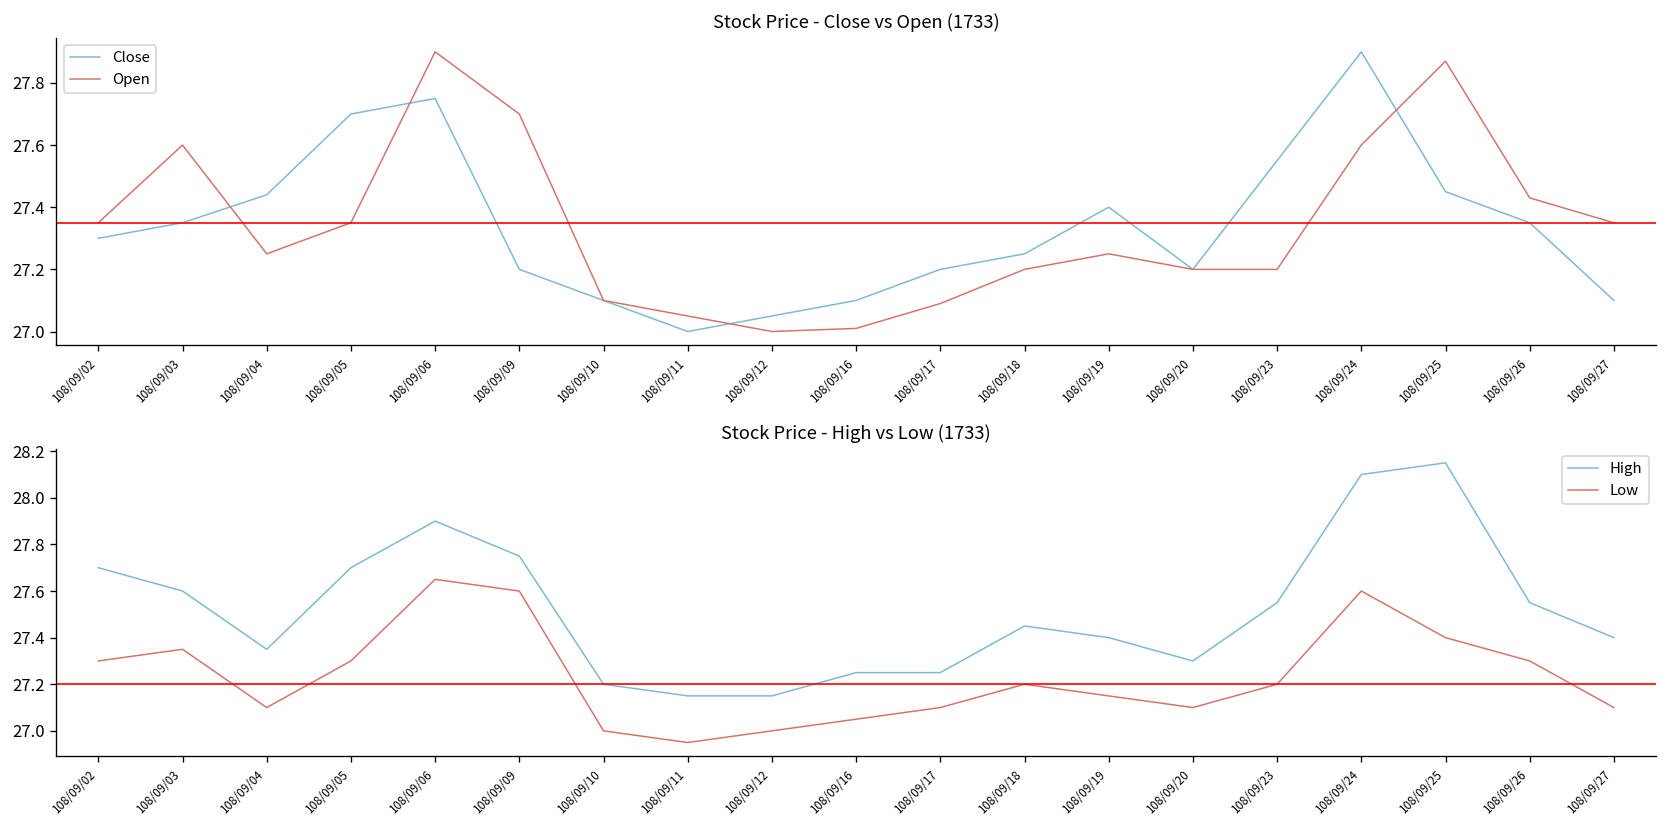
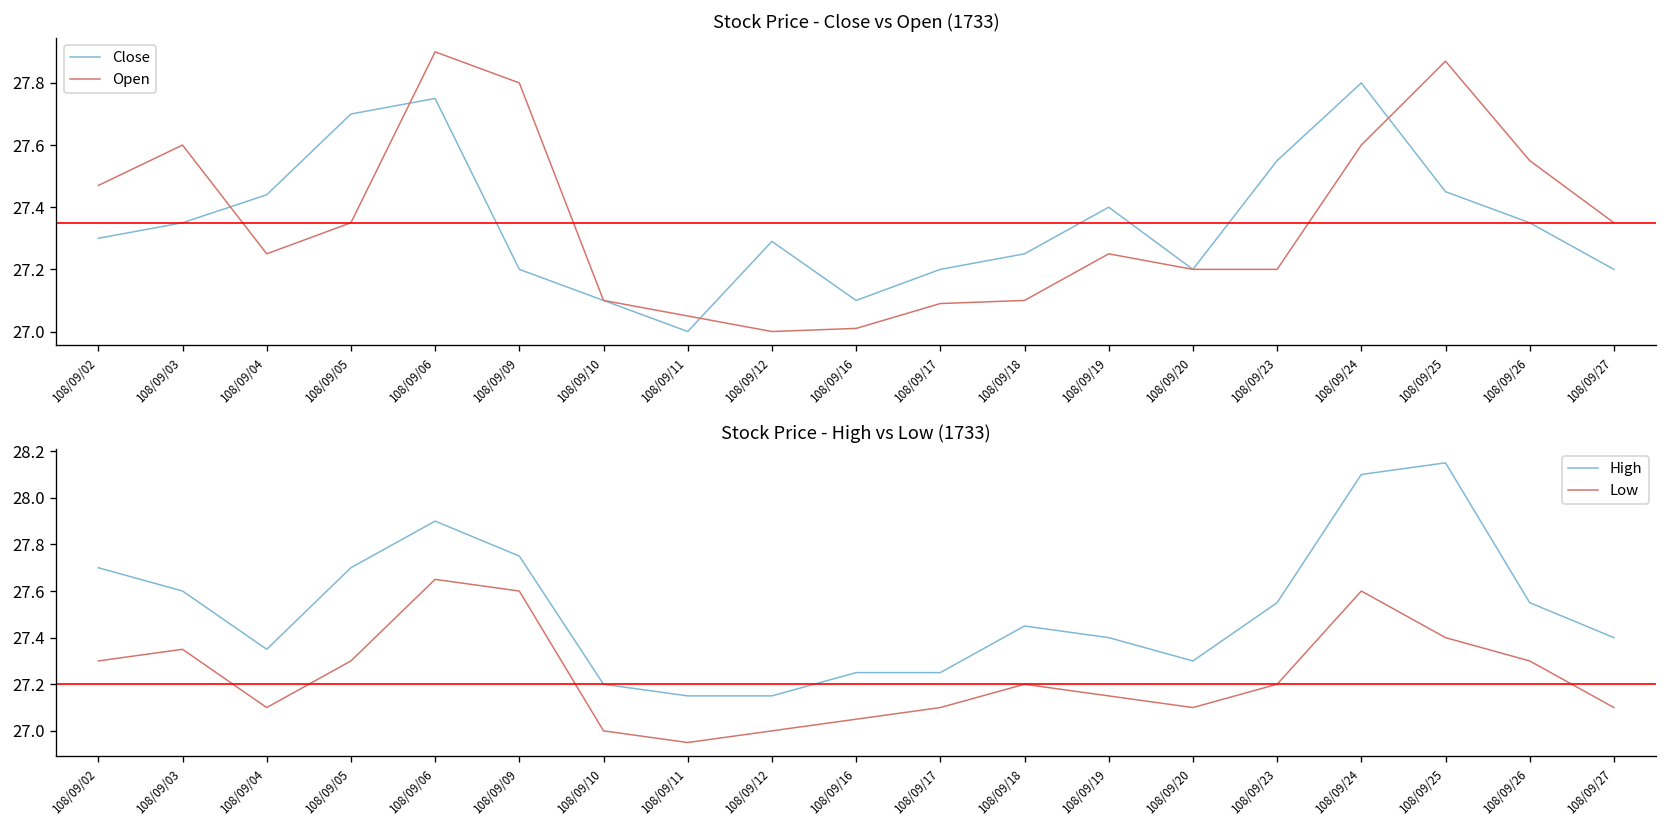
Stock Price - Close vs Open (1733), Open, 108/09/02: 27.35 -> 27.47
Stock Price - Close vs Open (1733), Open, 108/09/09: 27.7 -> 27.8
Stock Price - Close vs Open (1733), Close, 108/09/12: 27.05 -> 27.29
Stock Price - Close vs Open (1733), Open, 108/09/18: 27.2 -> 27.1
Stock Price - Close vs Open (1733), Close, 108/09/24: 27.9 -> 27.8
Stock Price - Close vs Open (1733), Open, 108/09/26: 27.43 -> 27.55
Stock Price - Close vs Open (1733), Close, 108/09/27: 27.1 -> 27.2
